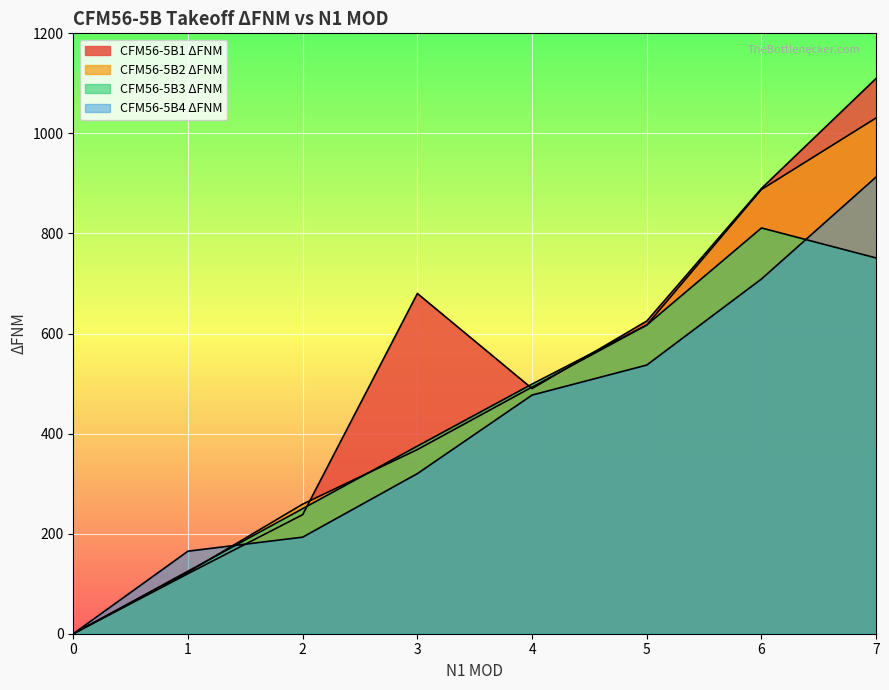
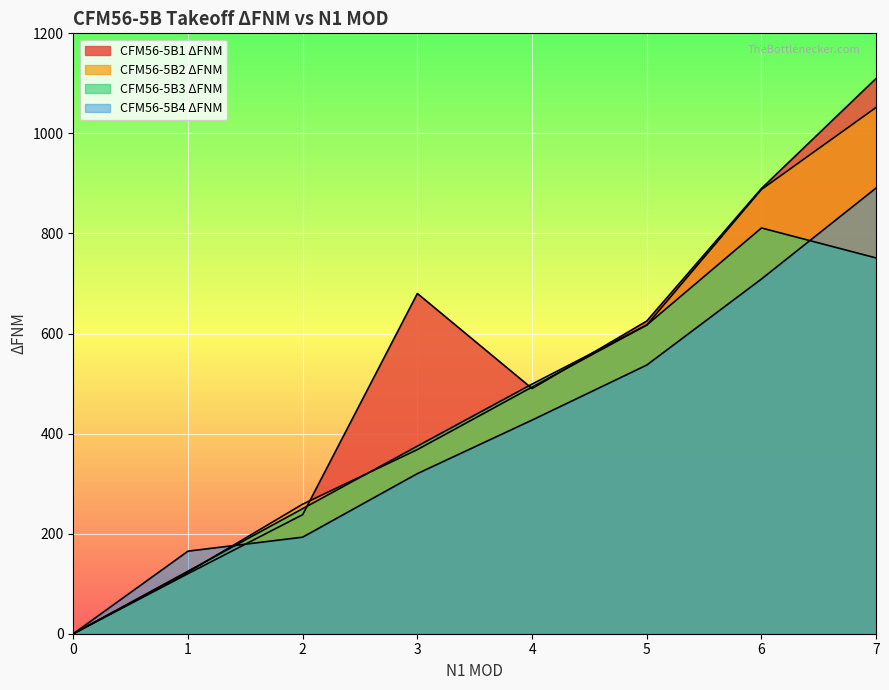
CFM56-5B4 ΔFNM, 4: 480 -> 430
CFM56-5B2 ΔFNM, 7: 1030 -> 1050
CFM56-5B4 ΔFNM, 7: 910 -> 890
